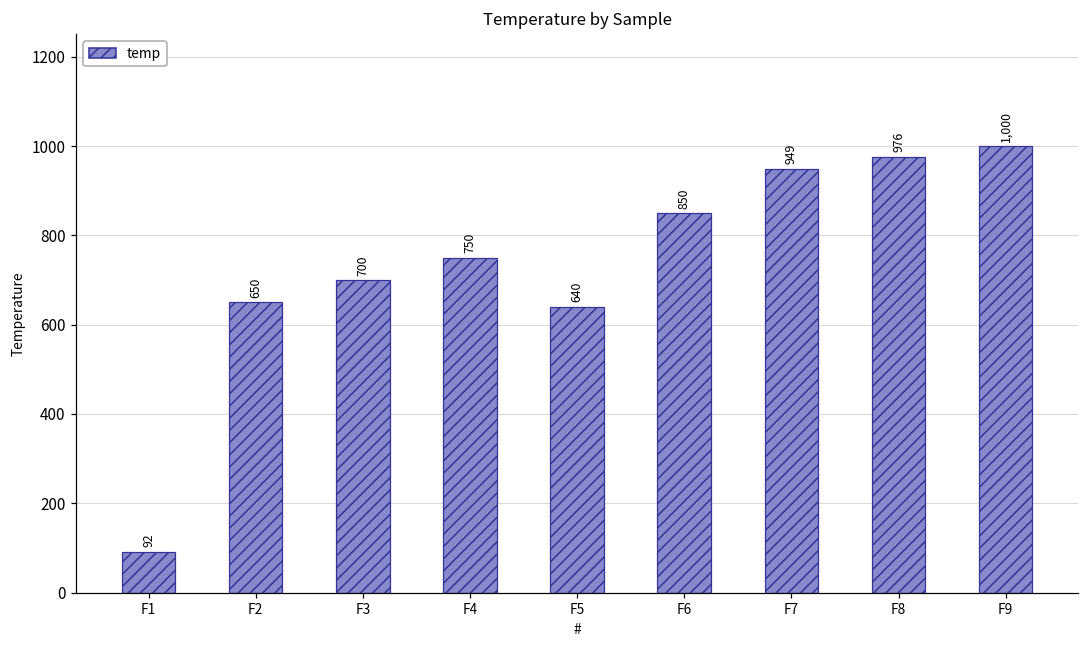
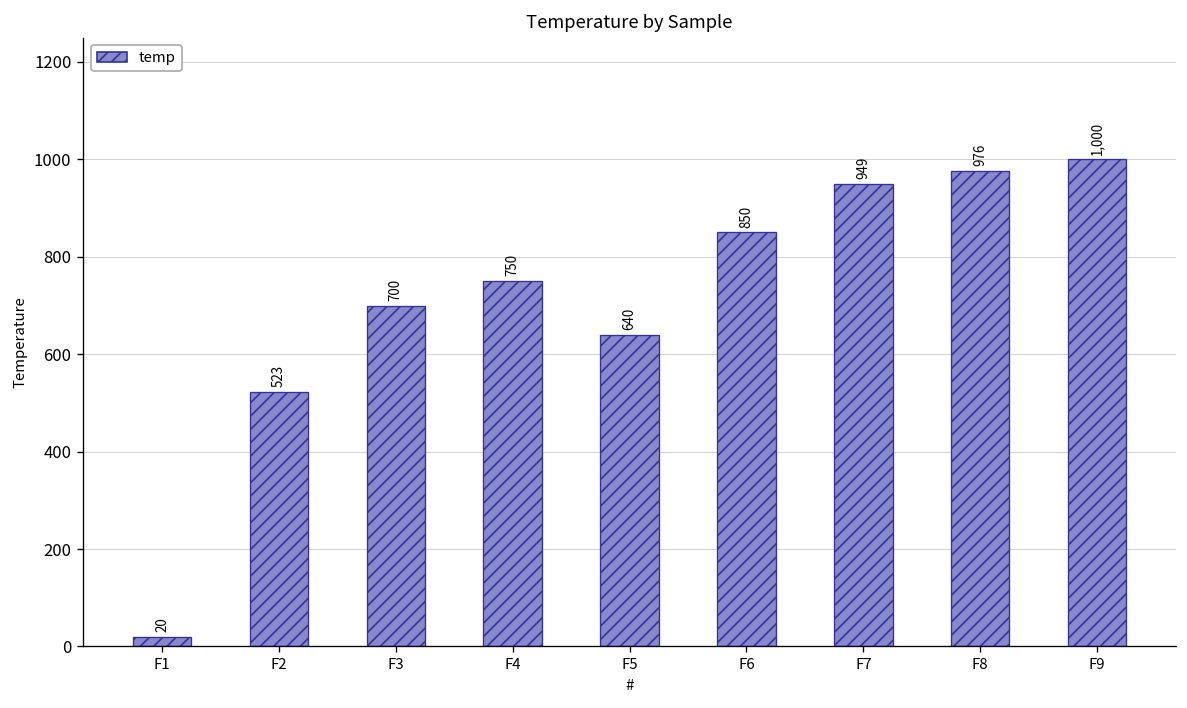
F1: 92 -> 20
F2: 650 -> 523
